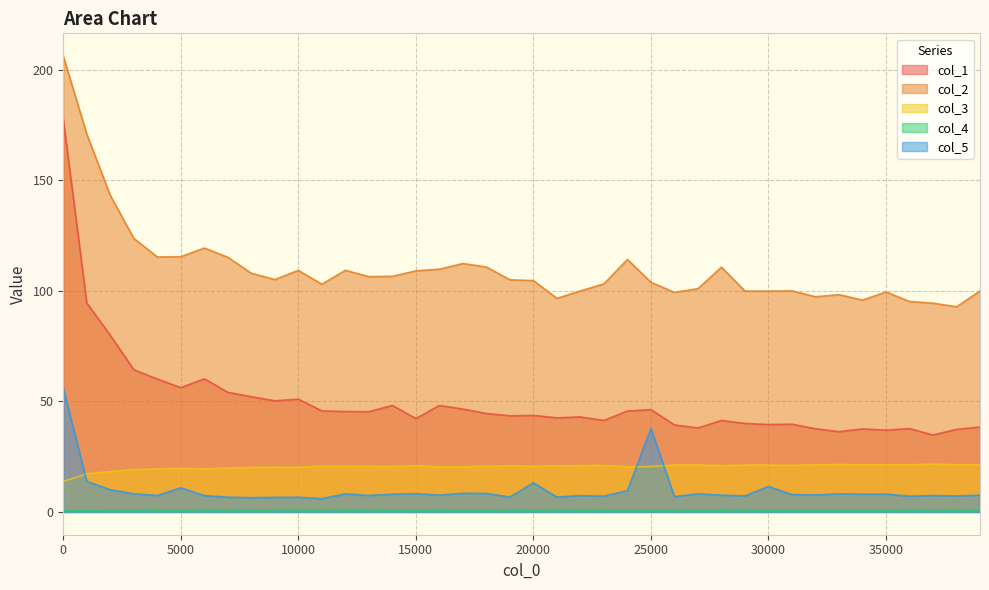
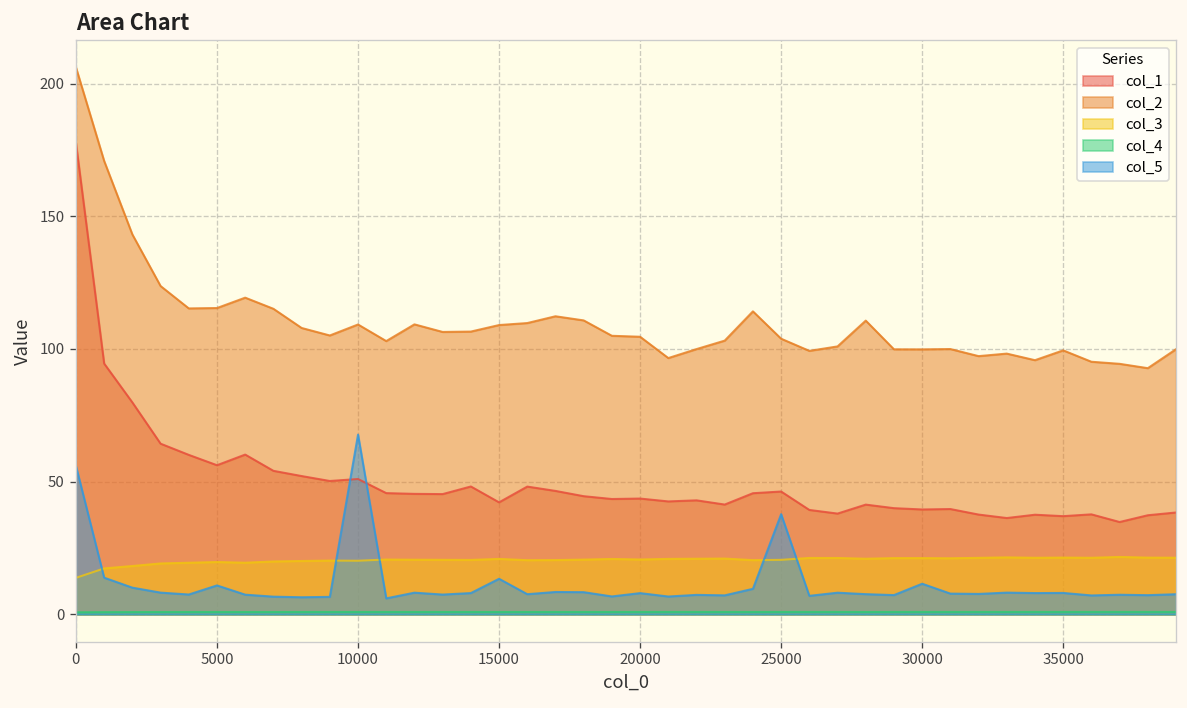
col_5, 10000: 7 -> 68
col_5, 15000: 8 -> 13
col_5, 20000: 13 -> 8
